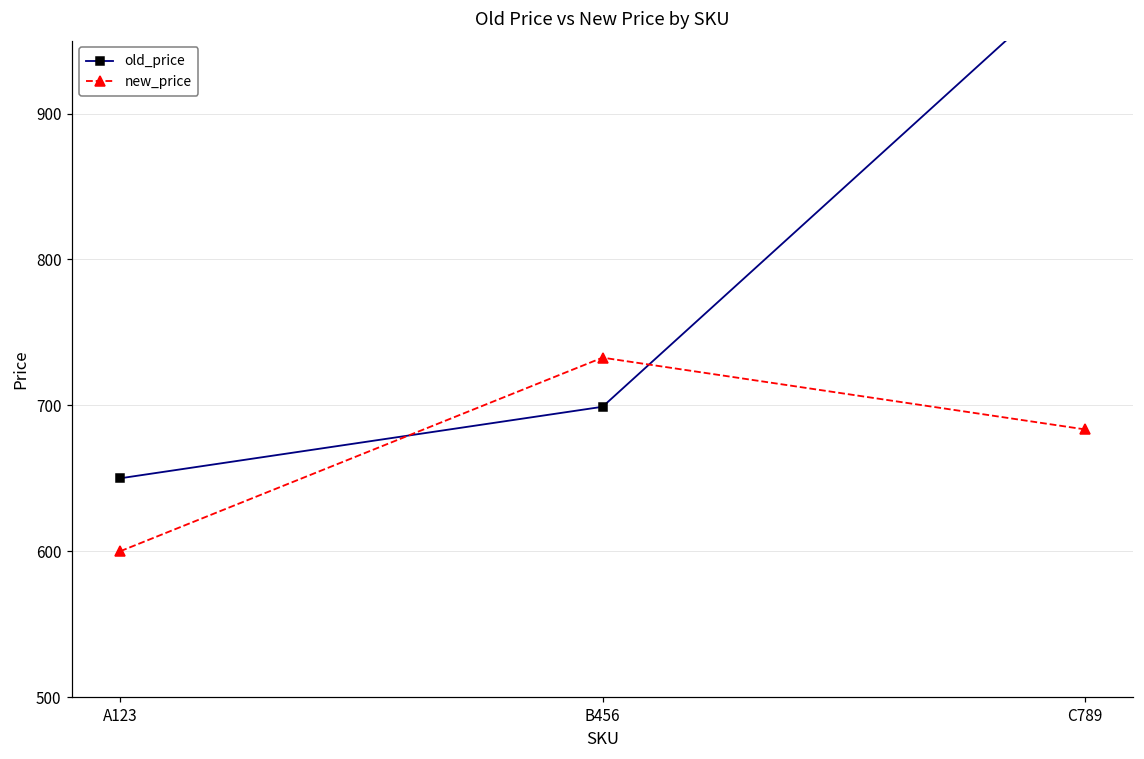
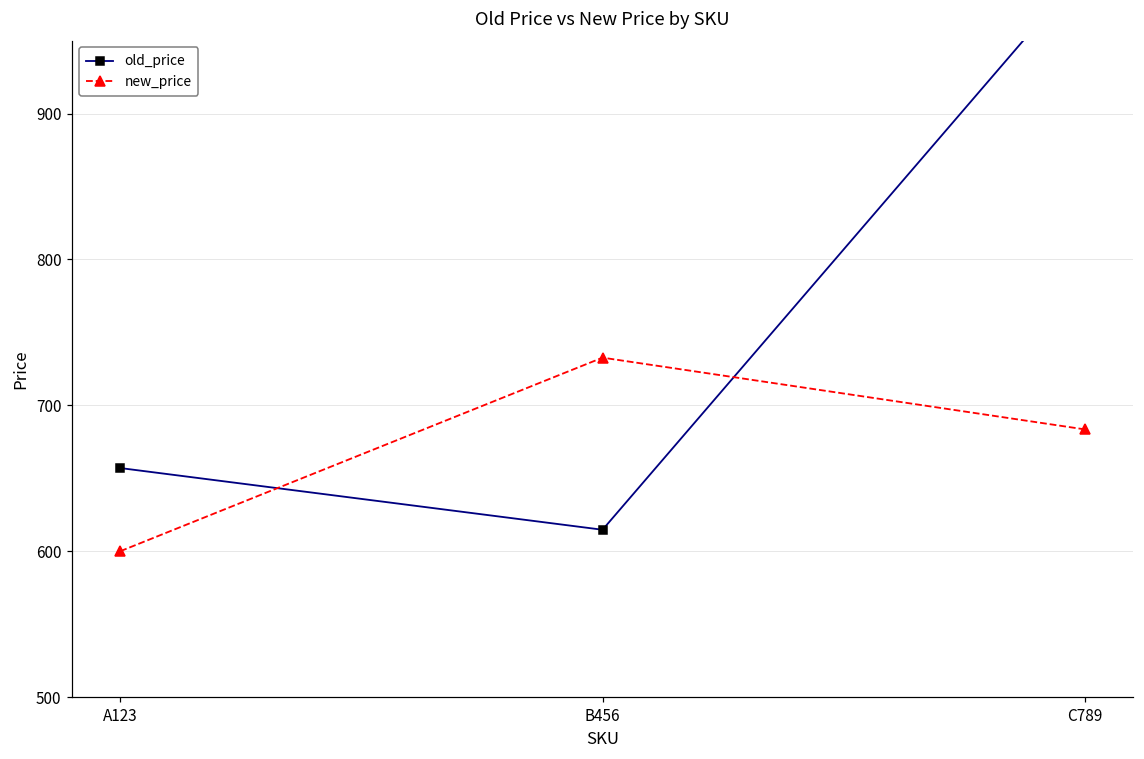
old_price, A123: 650 -> 657
old_price, B456: 699 -> 615
